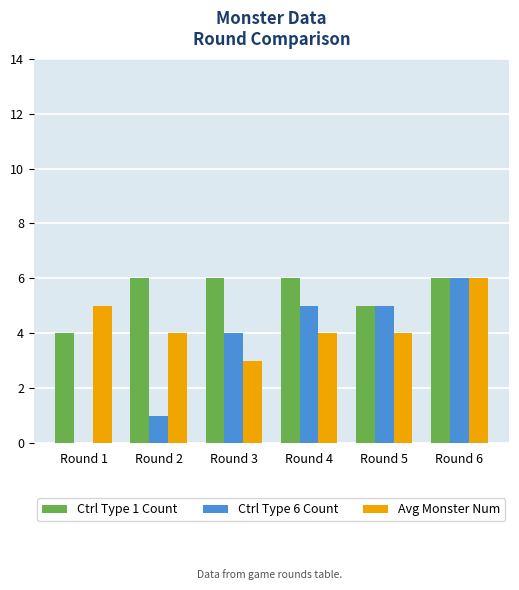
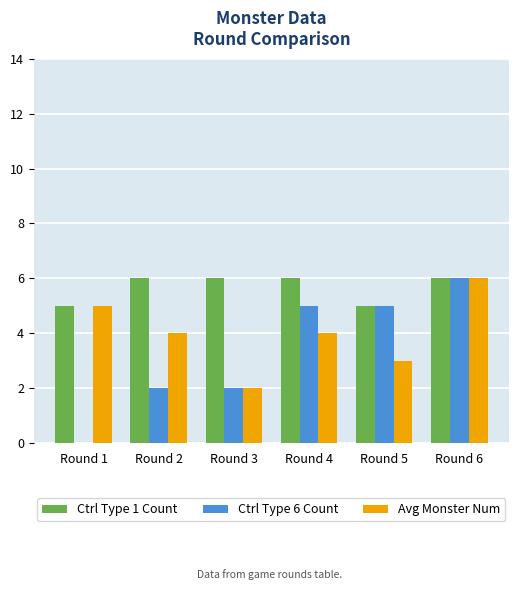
Ctrl Type 1 Count, Round 1: 4 -> 5
Ctrl Type 6 Count, Round 2: 1 -> 2
Ctrl Type 6 Count, Round 3: 4 -> 2
Avg Monster Num, Round 3: 3 -> 2
Avg Monster Num, Round 5: 4 -> 3
